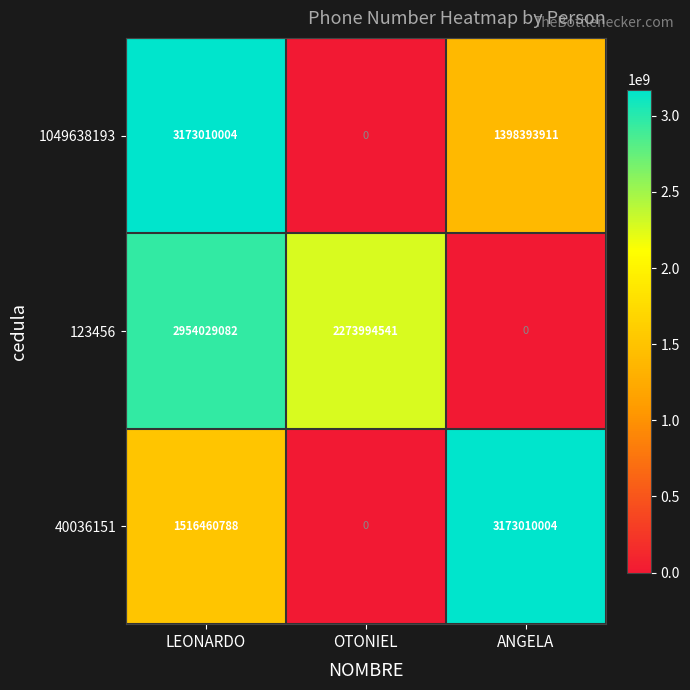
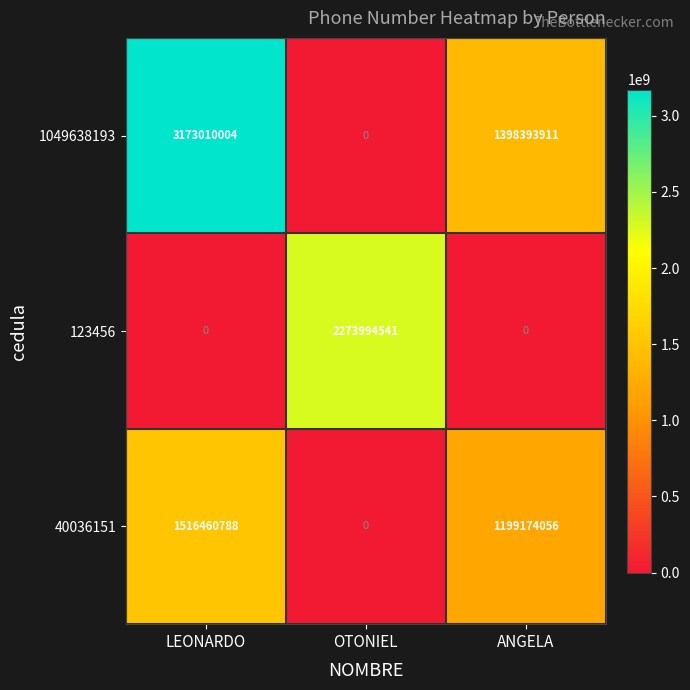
123456, LEONARDO: 2954029082 -> 0
40036151, ANGELA: 3173010004 -> 1199174056
